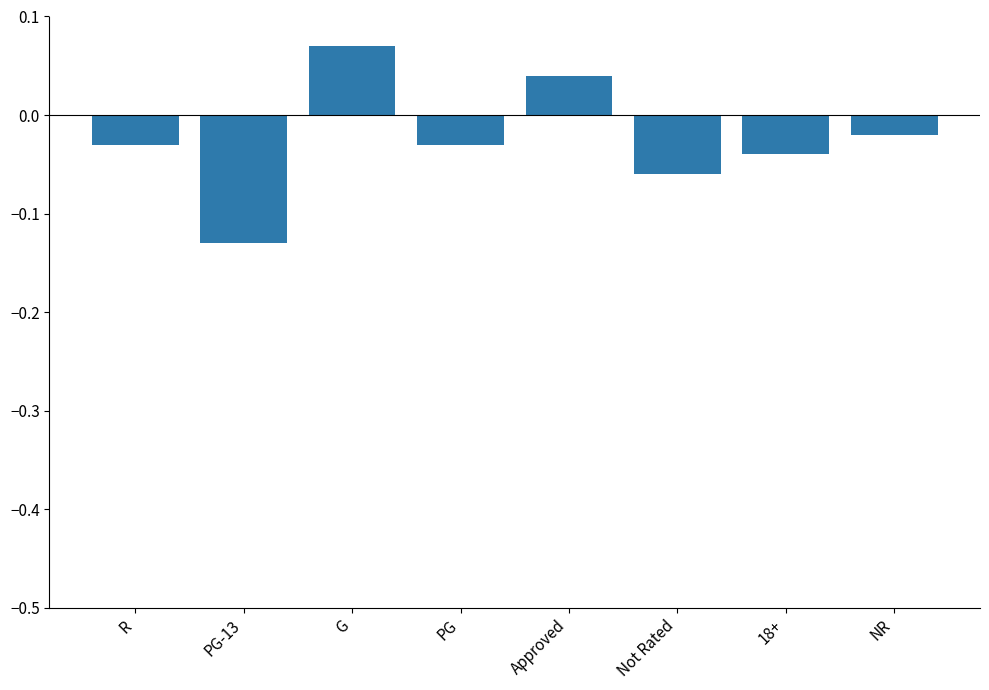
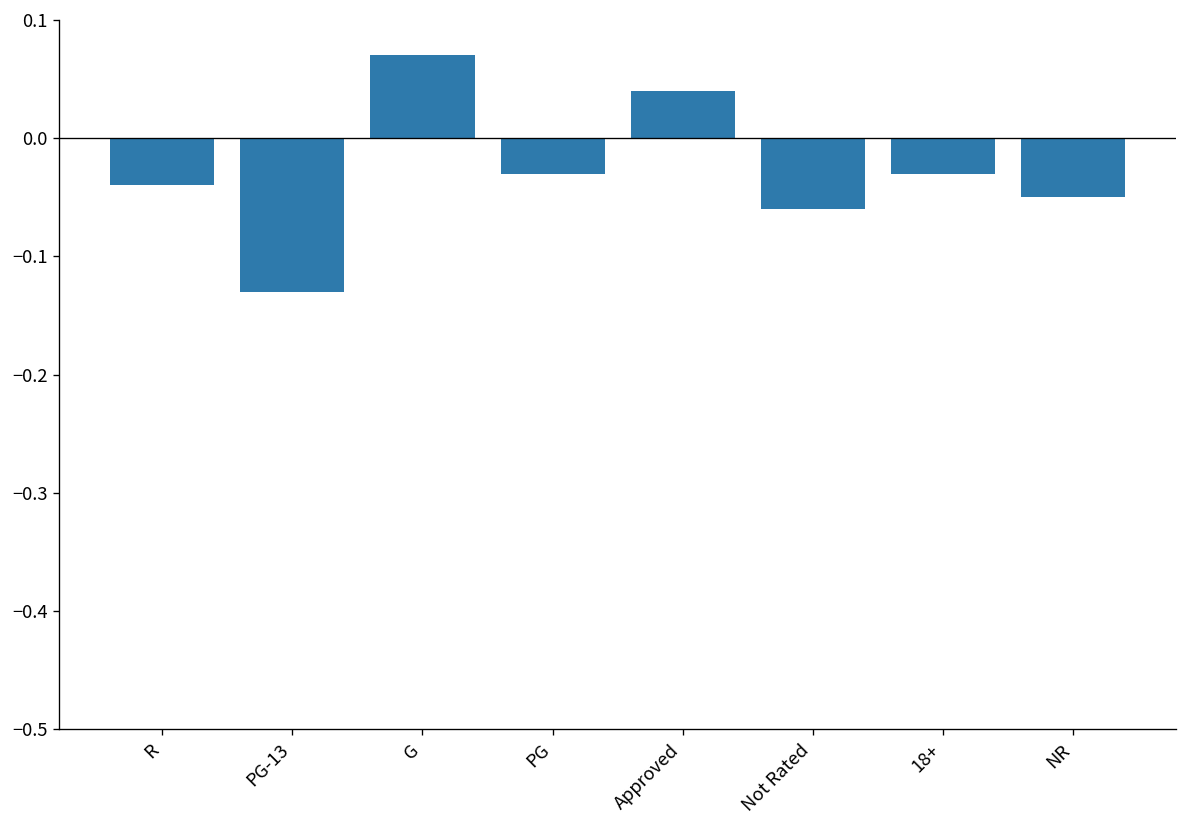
R: -0.03 -> -0.04
18+: -0.04 -> -0.03
NR: -0.02 -> -0.05
